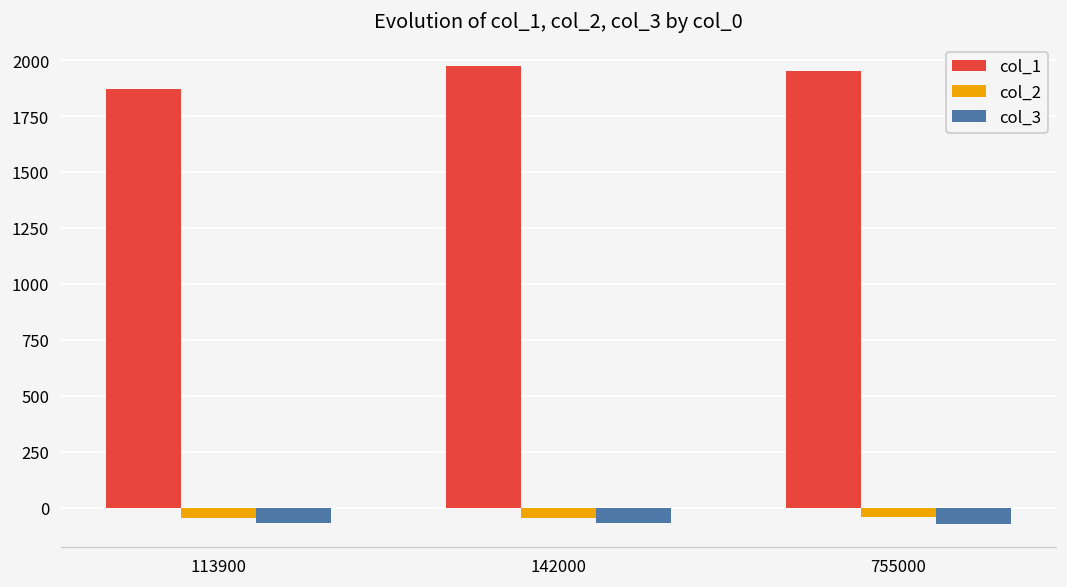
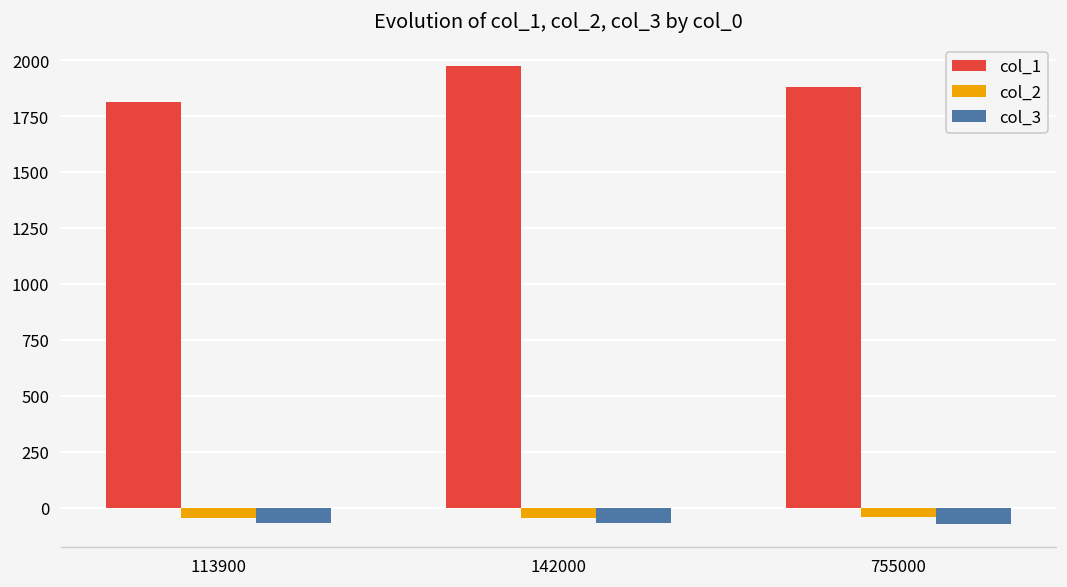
col_1, 113900: 1870 -> 1810
col_1, 755000: 1950 -> 1880
